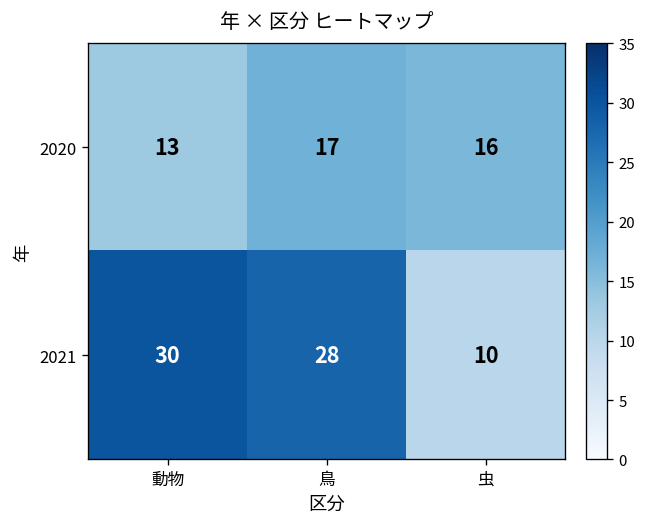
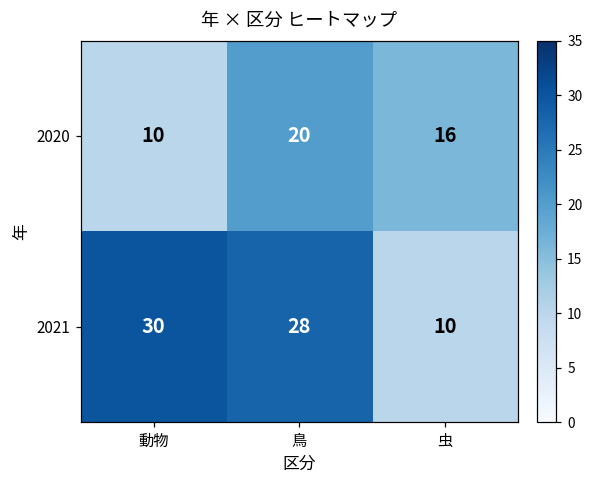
2020, 動物: 13 -> 10
2020, 鳥: 17 -> 20
